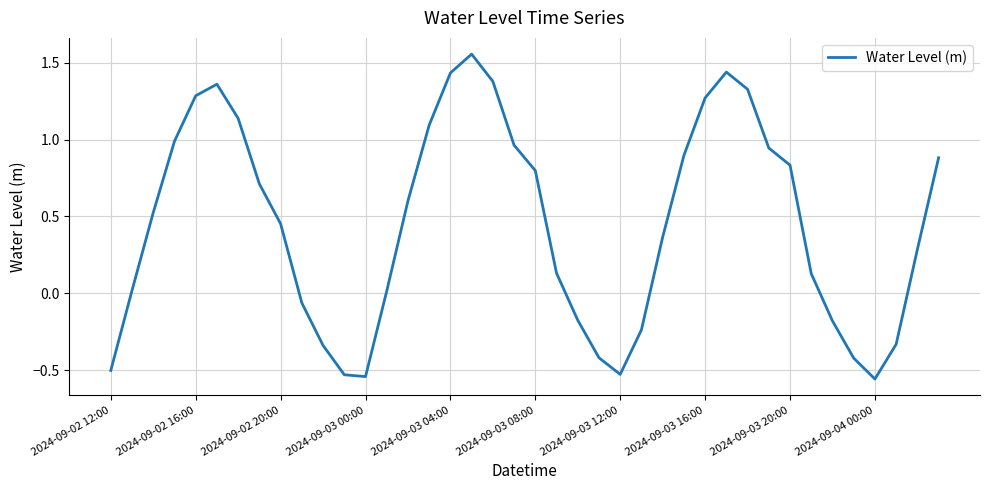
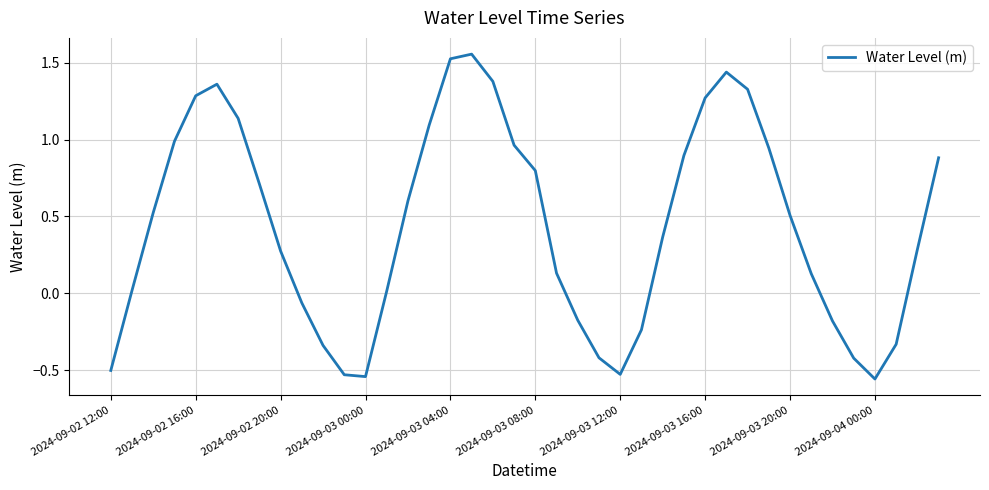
2024-09-02 20:00: 0.45 -> 0.28
2024-09-03 04:00: 1.43 -> 1.53
2024-09-03 20:00: 0.83 -> 0.51
